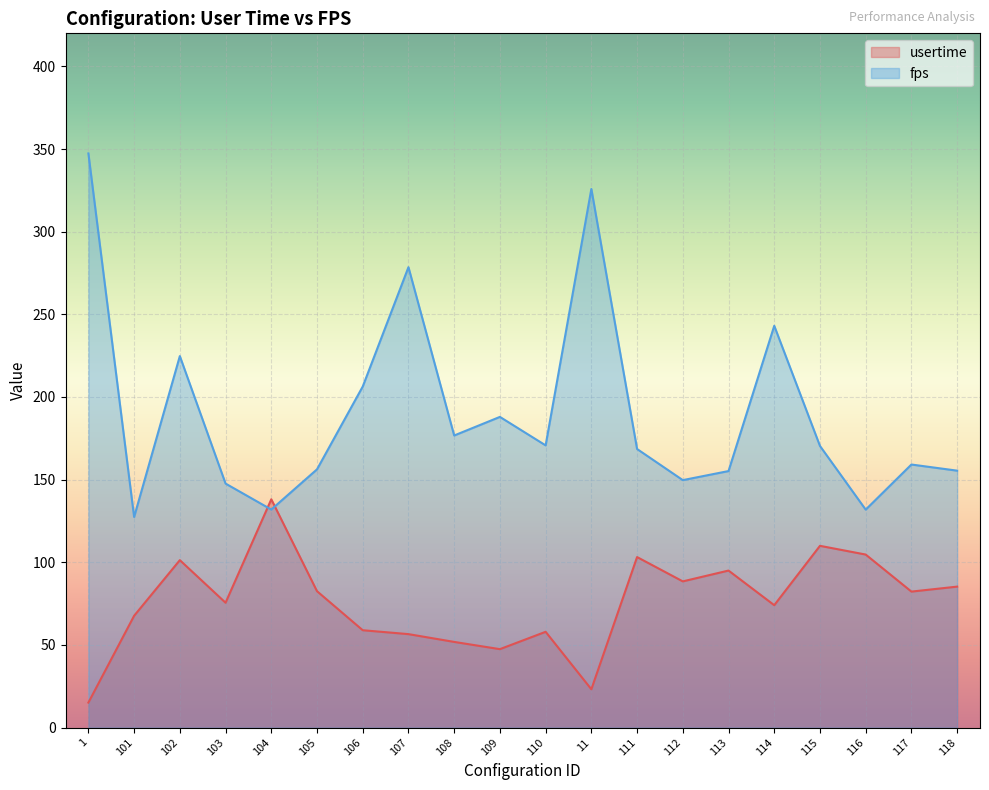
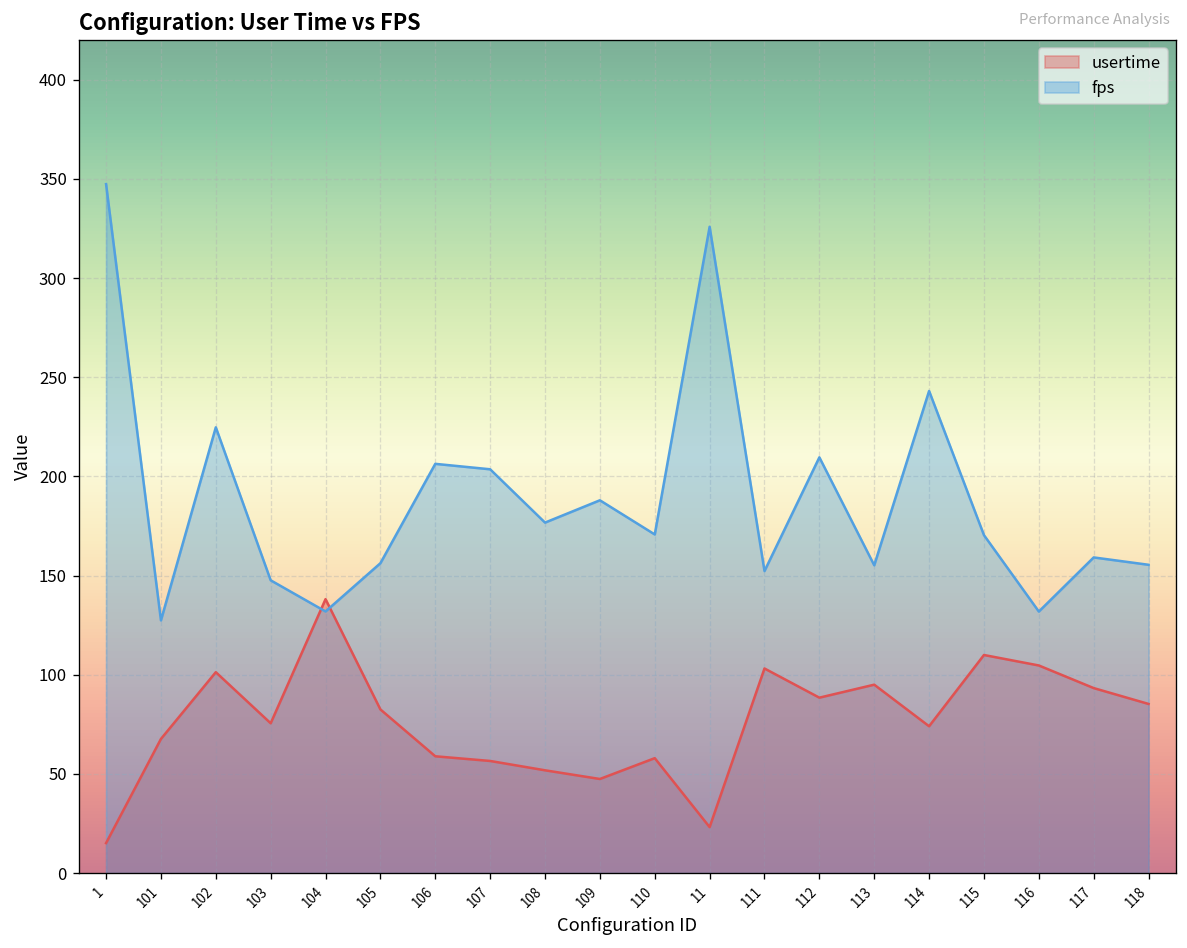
fps, 107: 279 -> 204
fps, 111: 169 -> 152
fps, 112: 150 -> 210
usertime, 117: 82 -> 93
